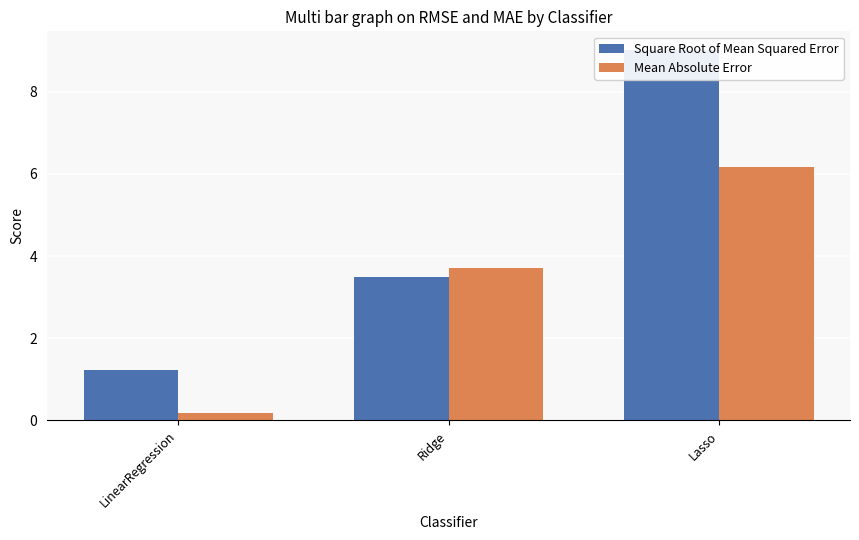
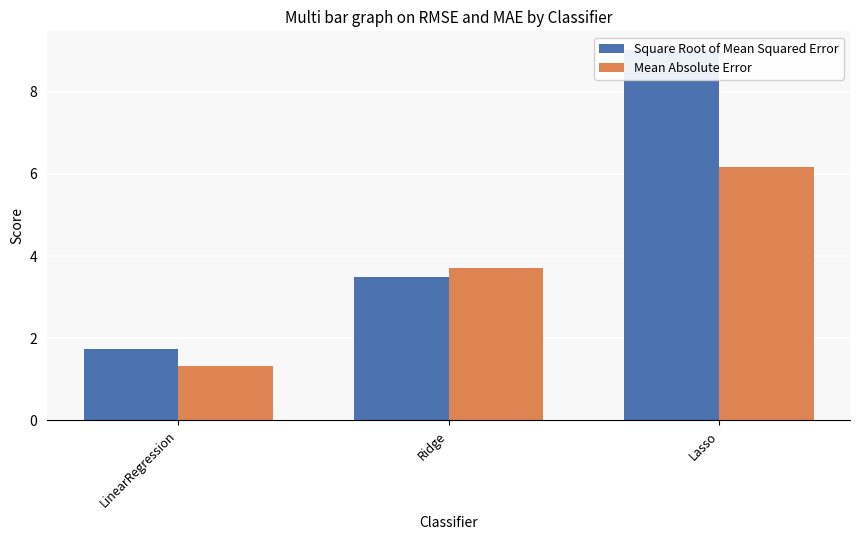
Square Root of Mean Squared Error, LinearRegression: 1.2 -> 1.7
Mean Absolute Error, LinearRegression: 0.2 -> 1.3
